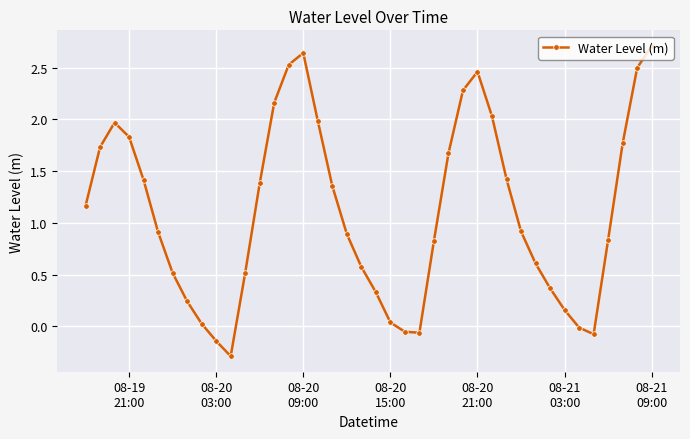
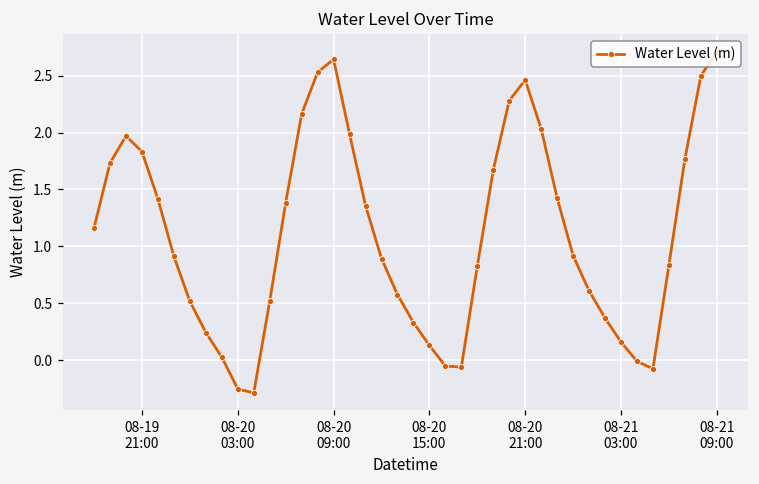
08-20 03:00: -0.14 -> -0.25
08-20 15:00: 0.04 -> 0.13
